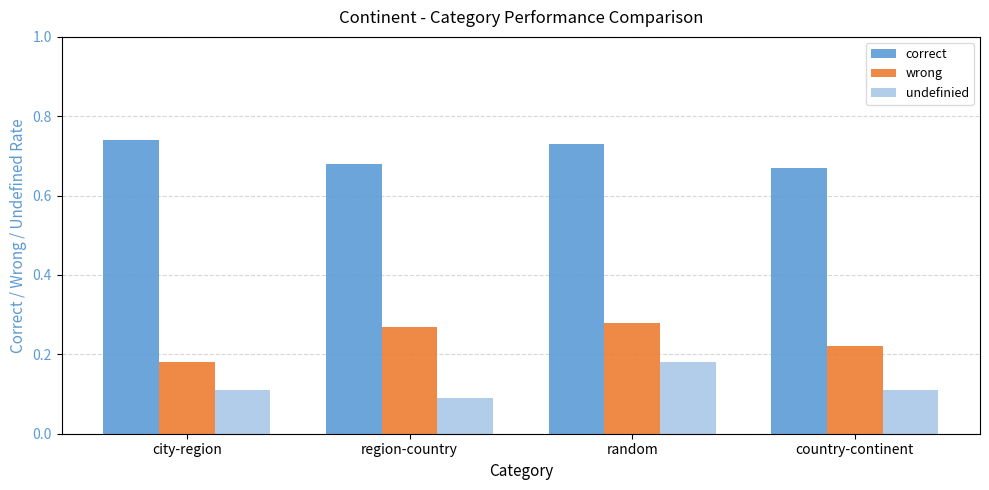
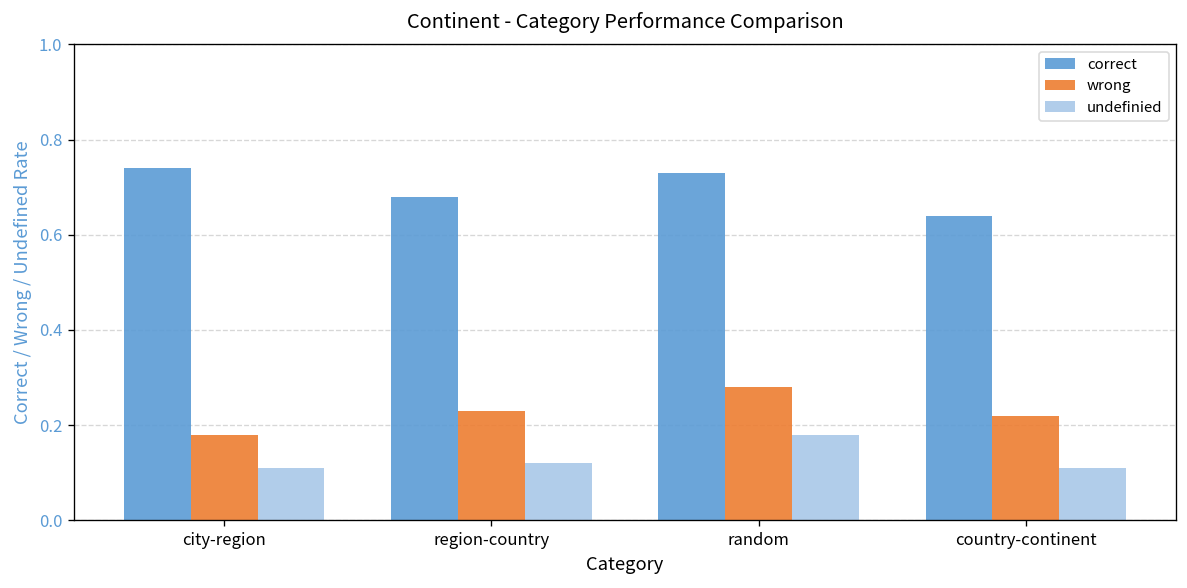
wrong, region-country: 0.27 -> 0.23
undefinied, region-country: 0.09 -> 0.12
correct, country-continent: 0.67 -> 0.64
